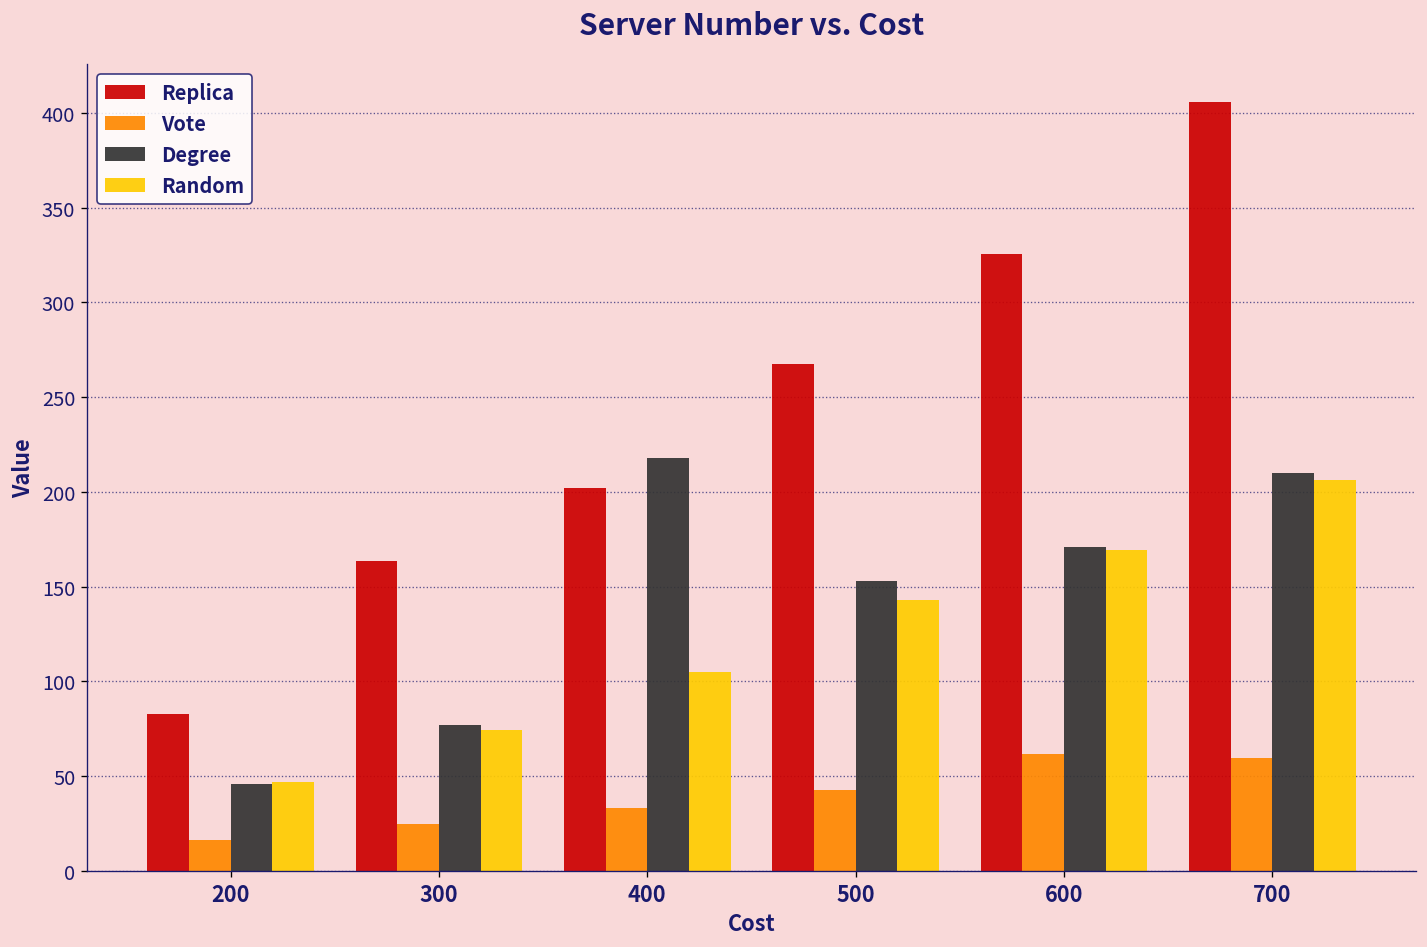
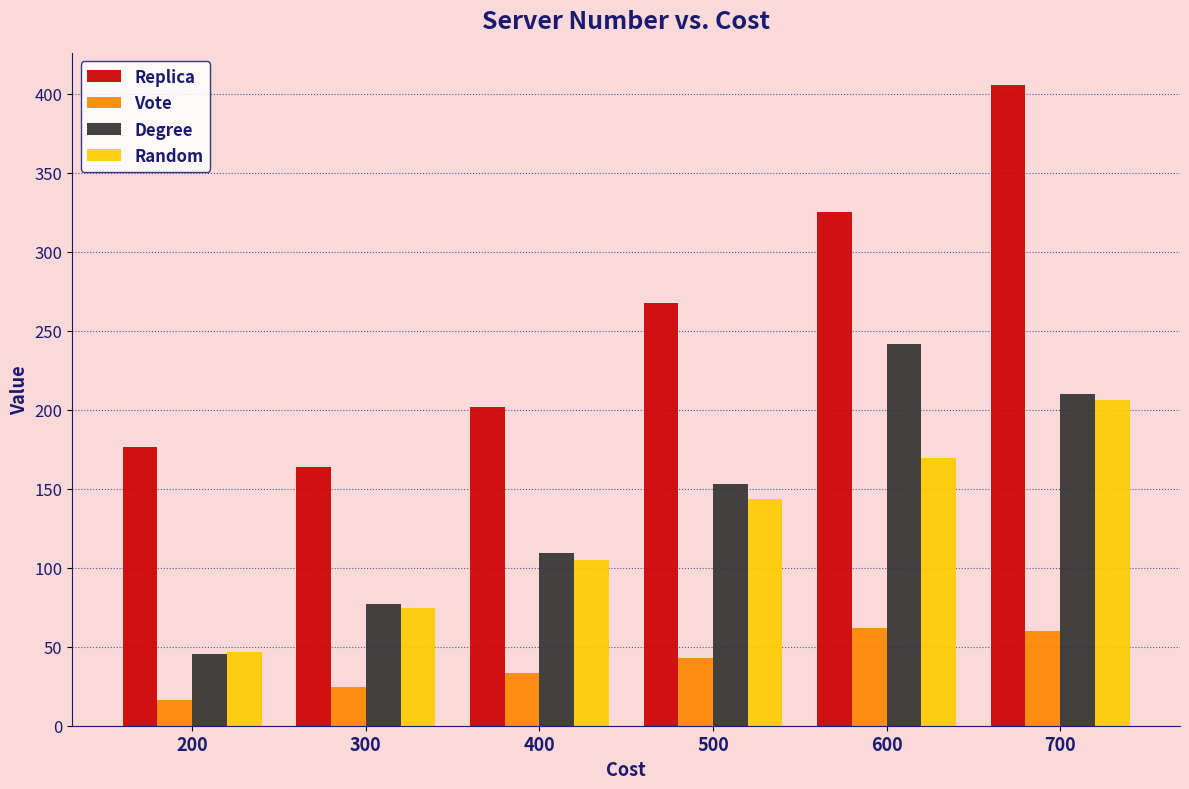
Replica, 200: 83 -> 177
Degree, 400: 218 -> 109
Degree, 600: 171 -> 242
